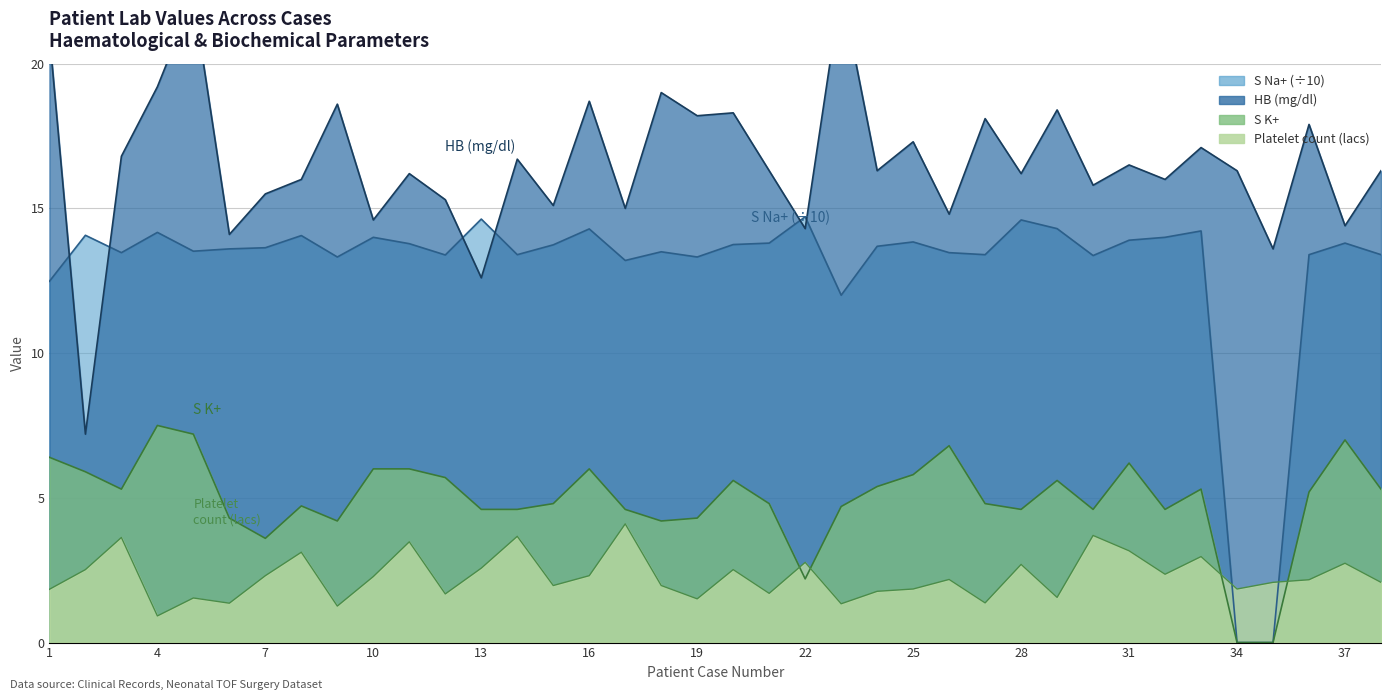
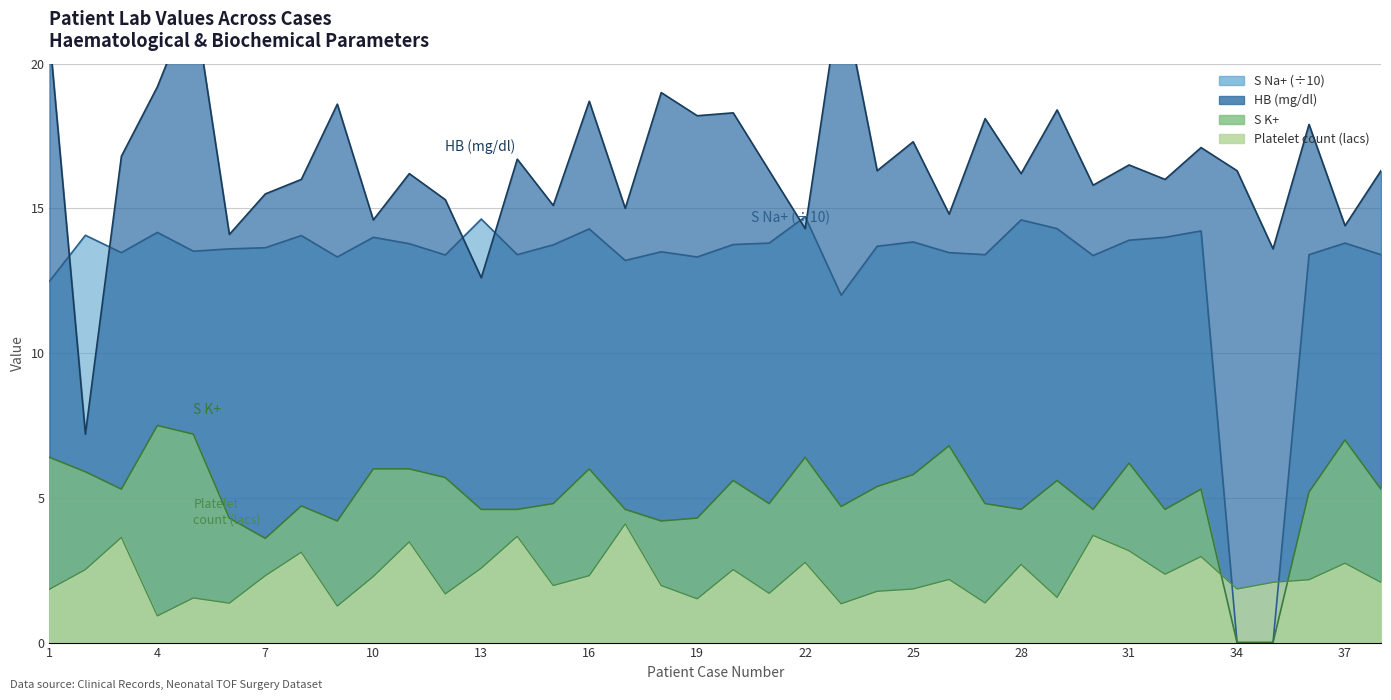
S K+, 22: 2.2 -> 6.4
